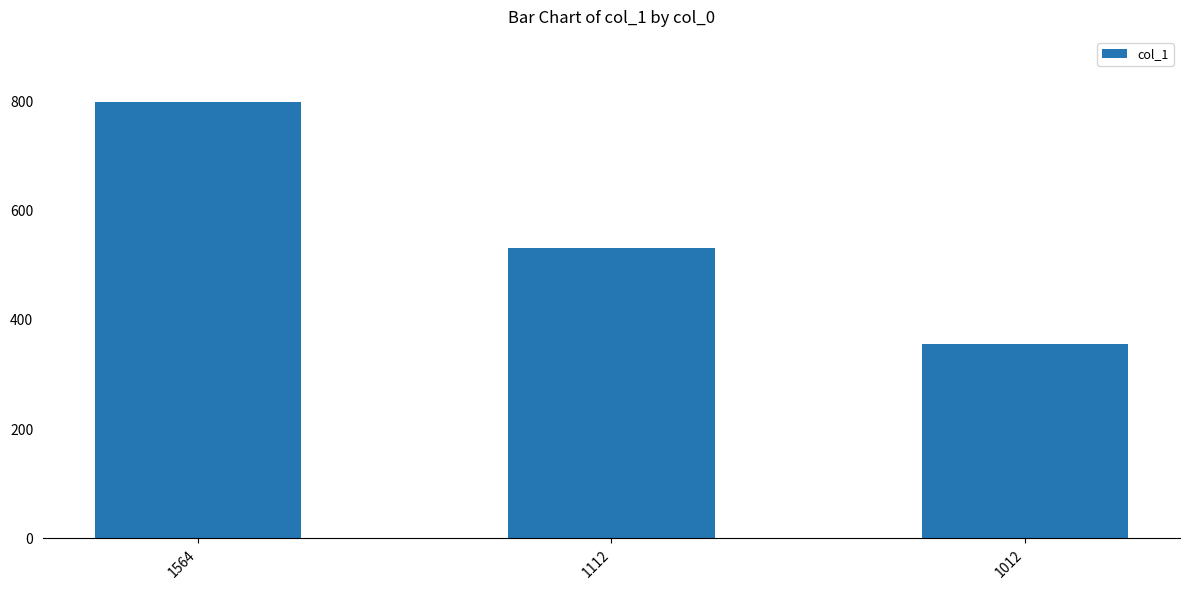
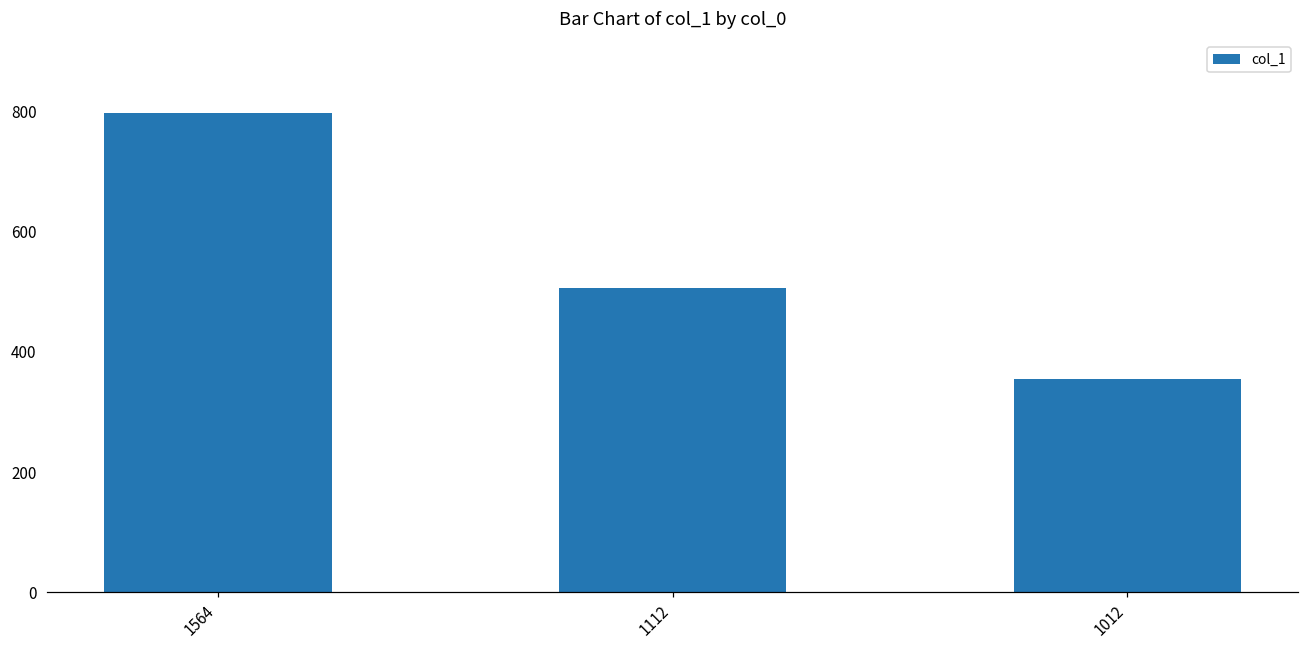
1112: 530 -> 510
